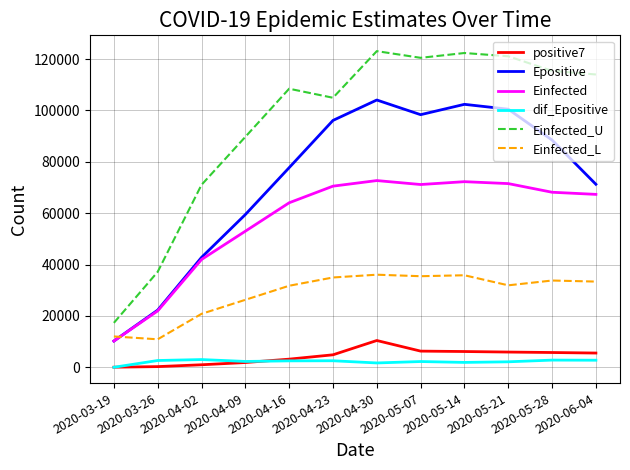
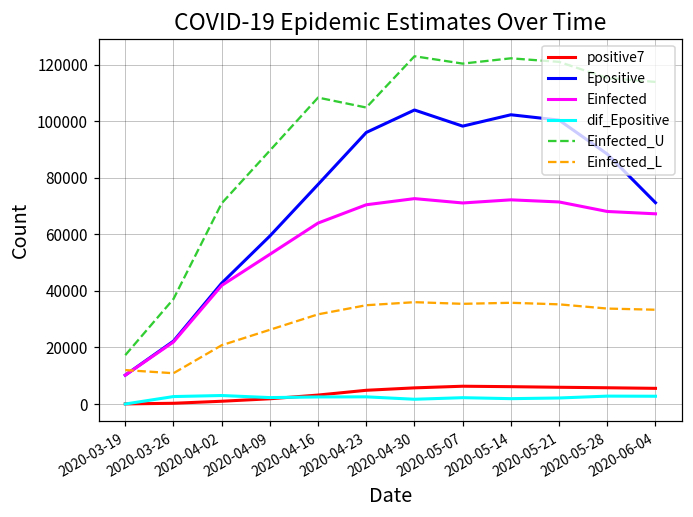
positive7, 2020-04-30: 10000 -> 6000
Einfected_L, 2020-05-21: 32000 -> 35000
